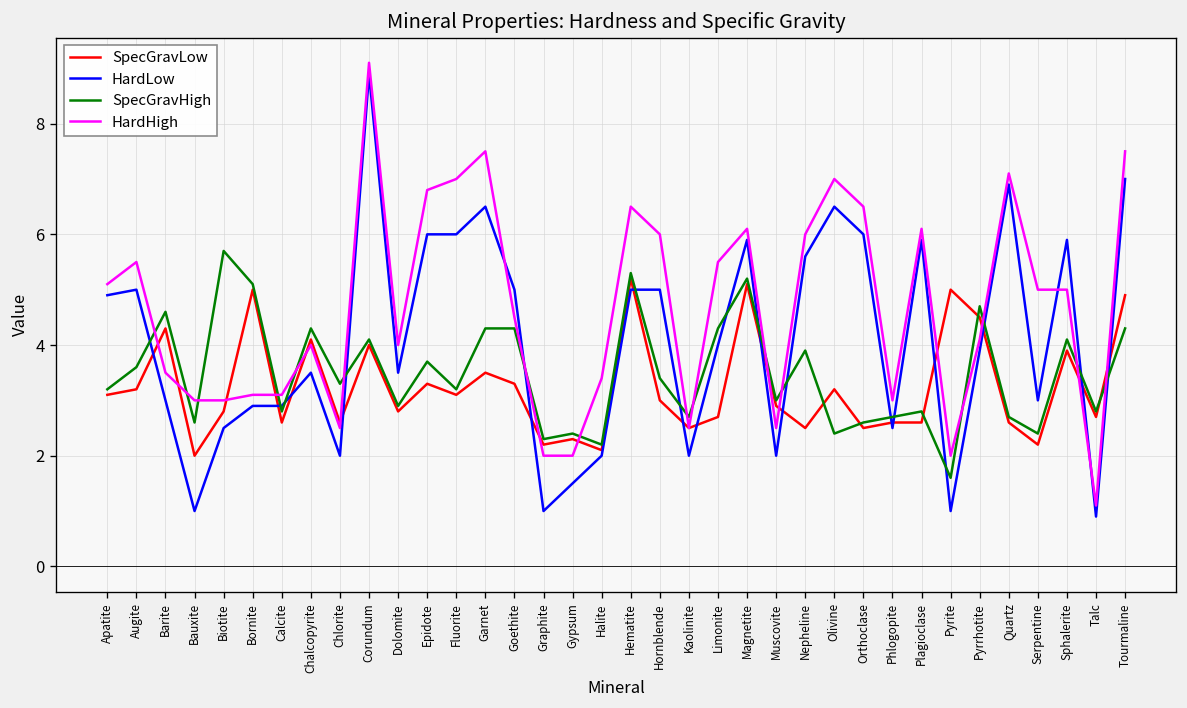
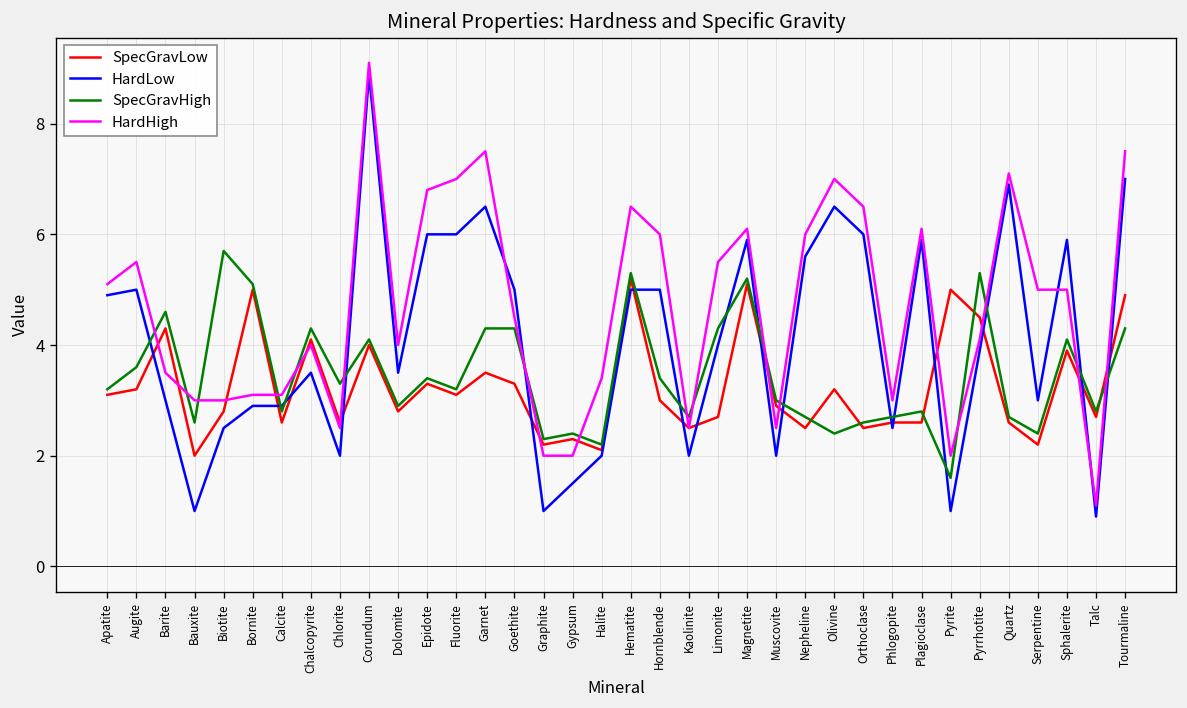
SpecGravHigh, Epidote: 3.7 -> 3.4
SpecGravHigh, Nepheline: 3.9 -> 2.7
SpecGravHigh, Pyrrhotite: 4.7 -> 5.3
